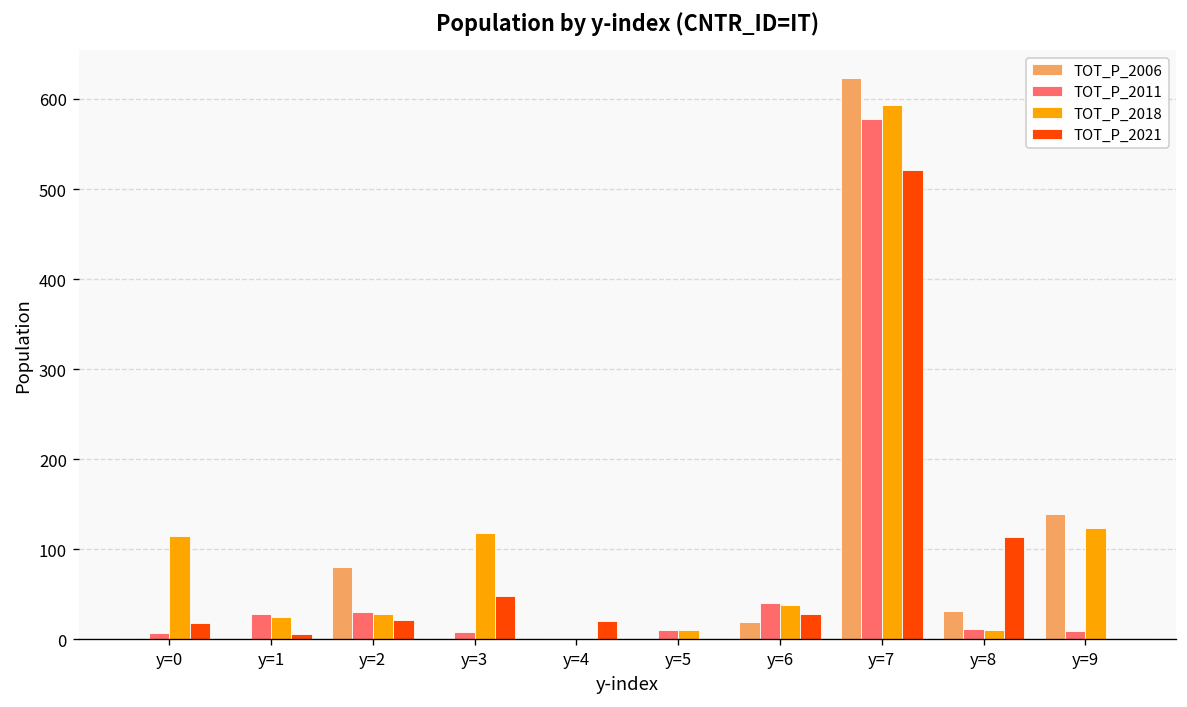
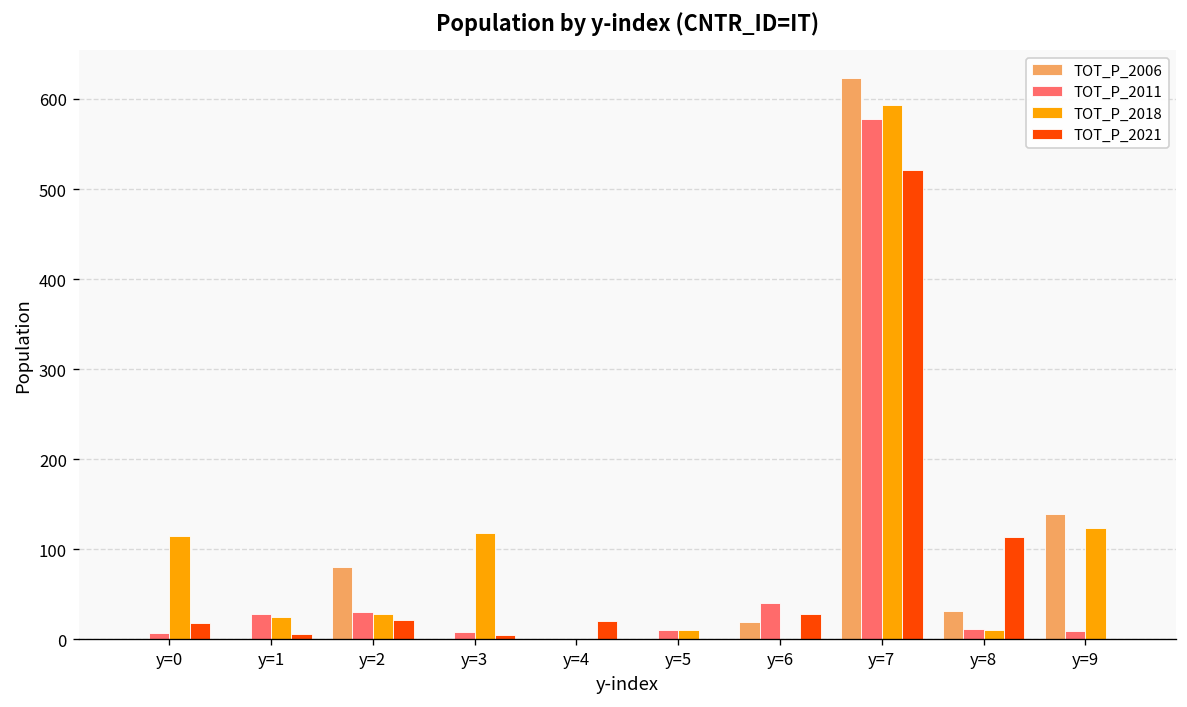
TOT_P_2021, y=3: 50 -> 10
TOT_P_2018, y=6: 40 -> 0
